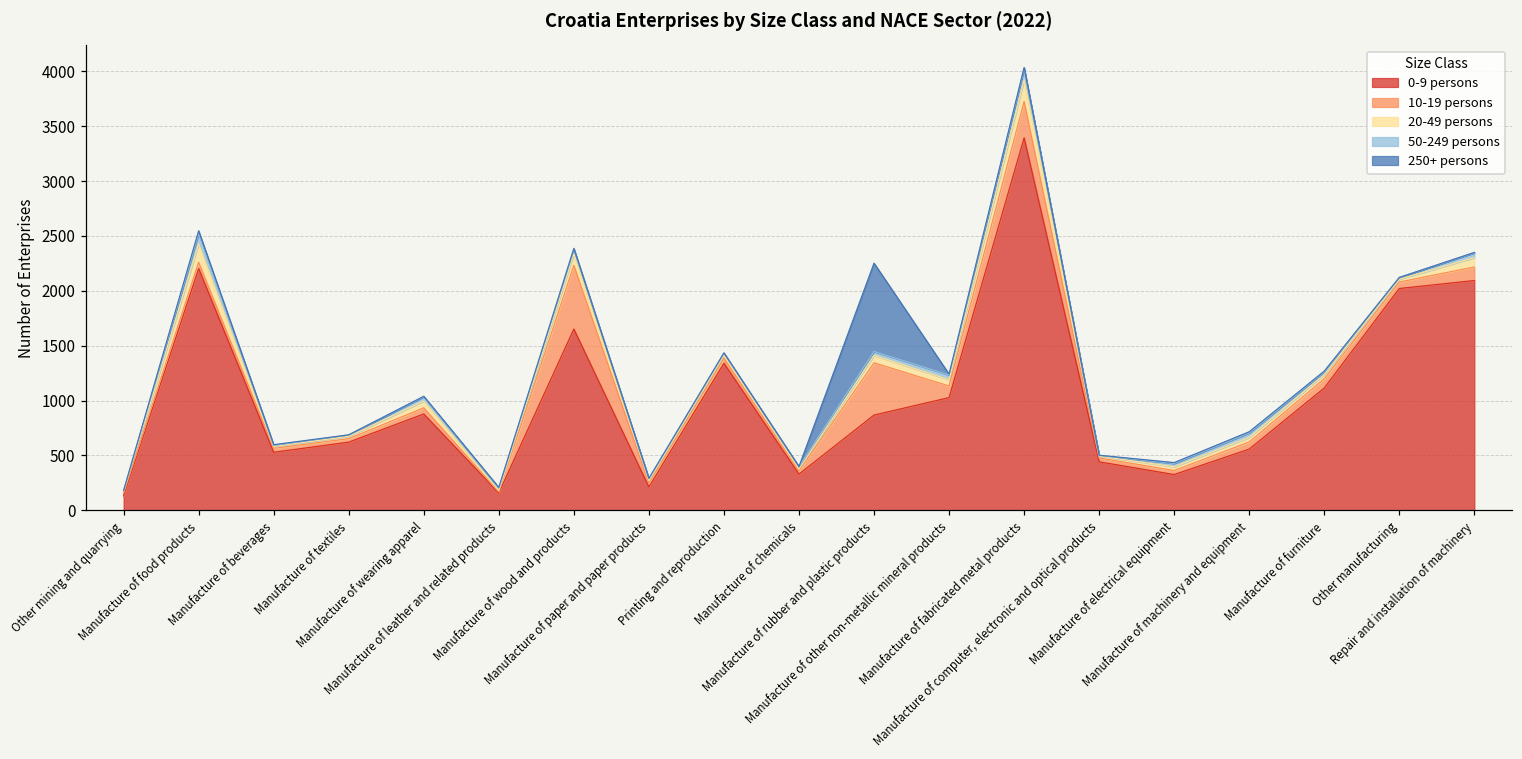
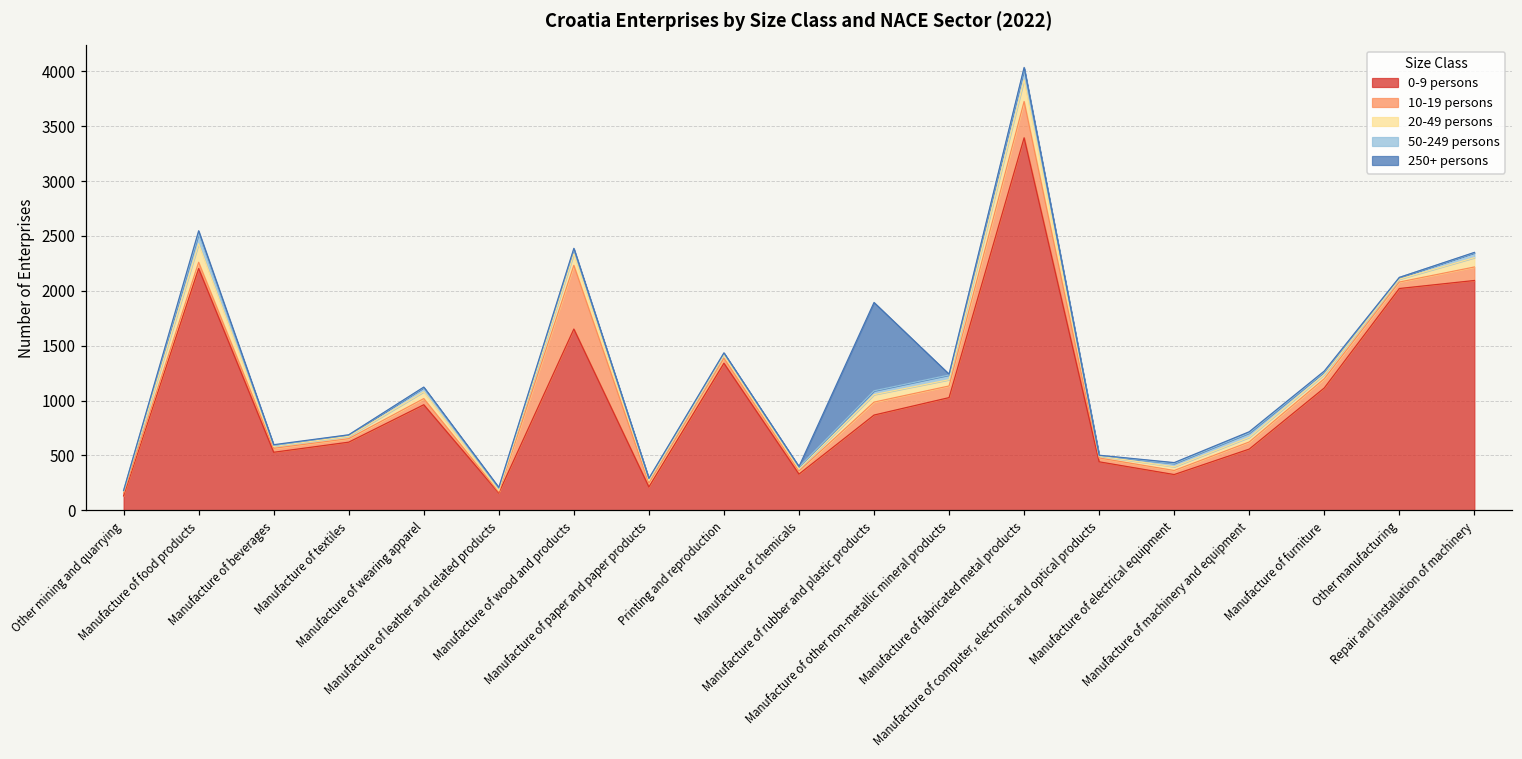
0-9 persons, Manufacture of wearing apparel: 900 -> 1000
10-19 persons, Manufacture of rubber and plastic products: 500 -> 100
